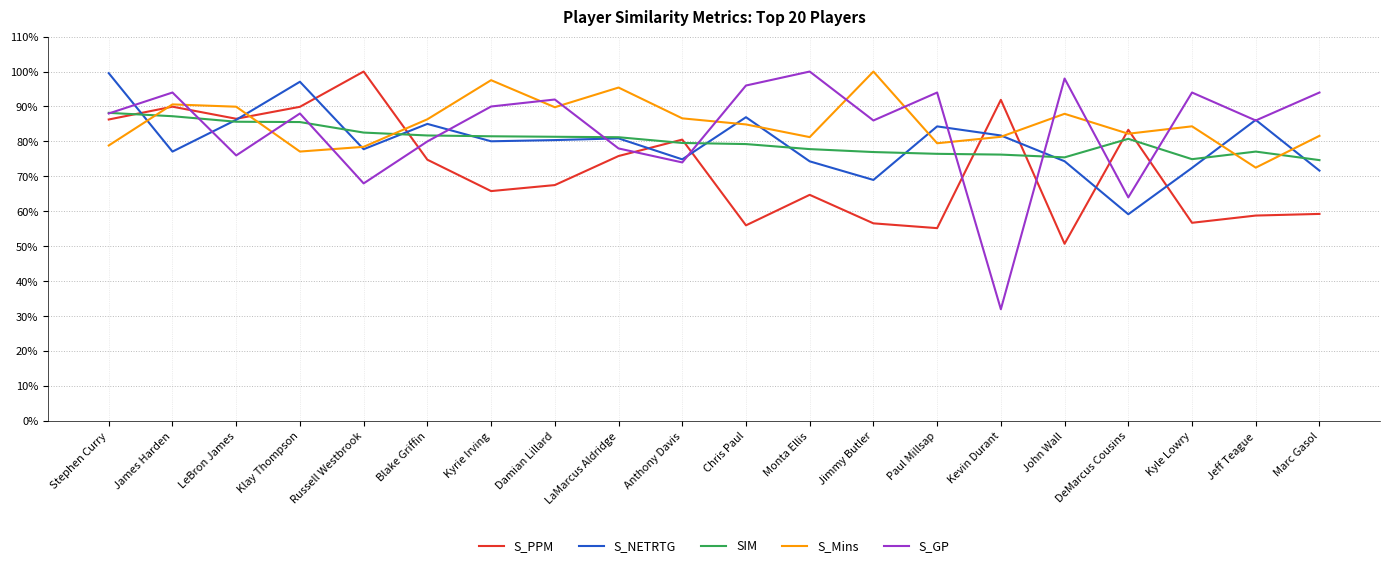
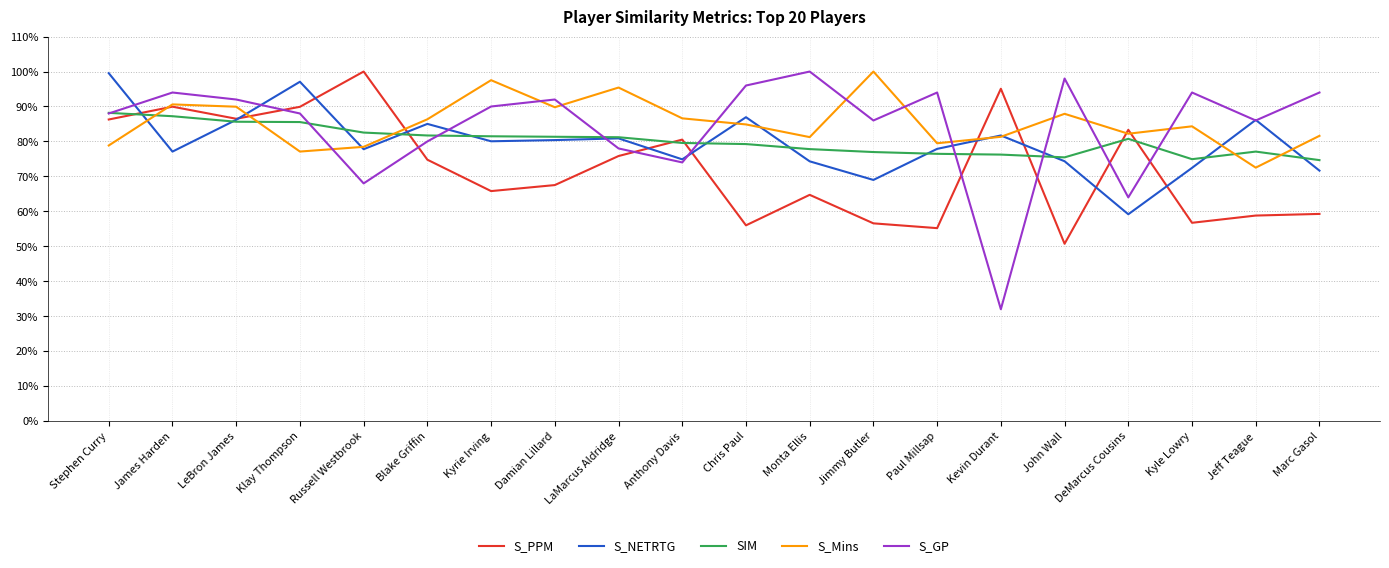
S_GP, LeBron James: 76% -> 92%
S_NETRTG, Paul Millsap: 84% -> 78%
S_PPM, Kevin Durant: 92% -> 95%
